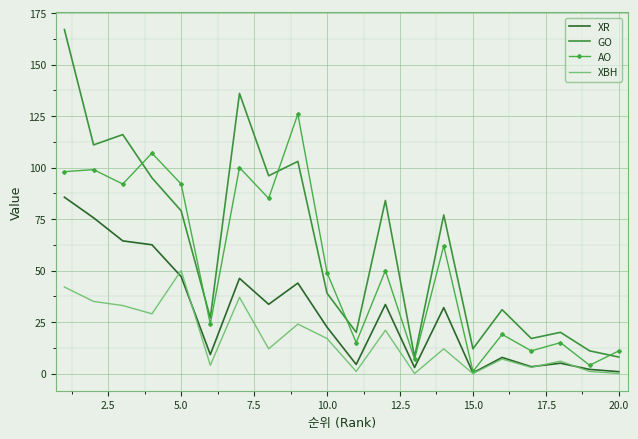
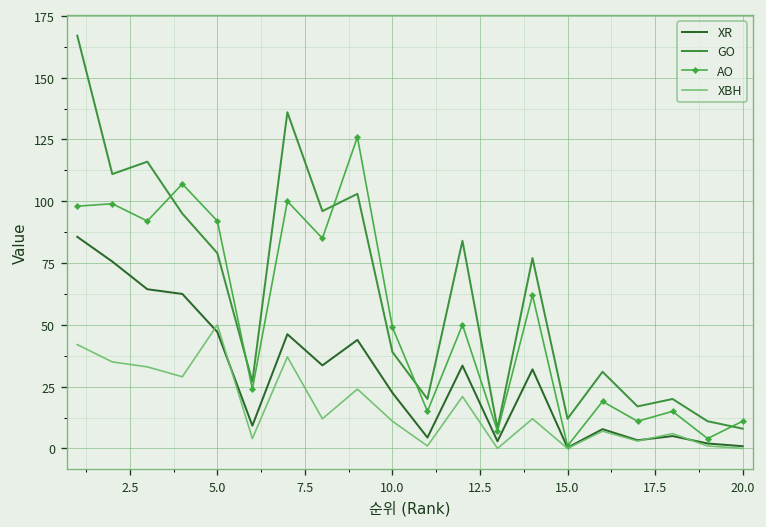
XBH, 10.0: 17 -> 11
